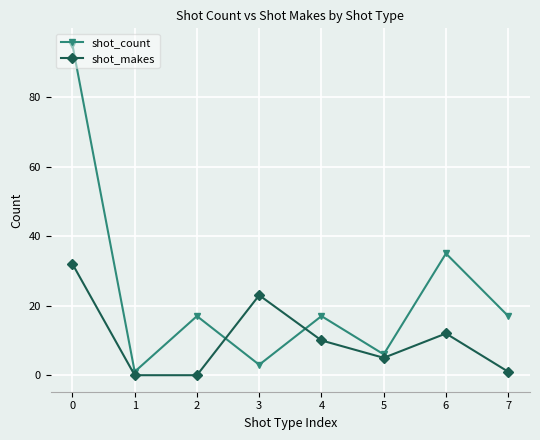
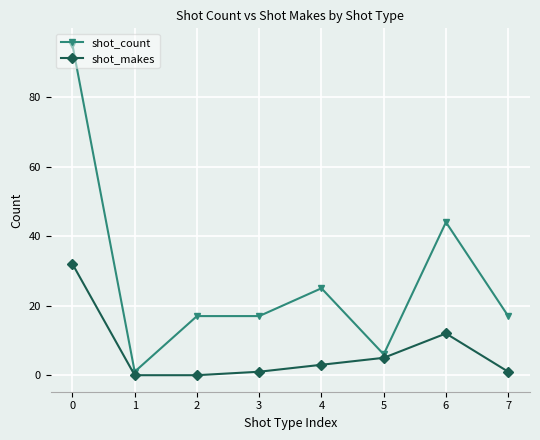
shot_count, 3: 3 -> 17
shot_makes, 3: 23 -> 1
shot_count, 4: 17 -> 25
shot_makes, 4: 10 -> 3
shot_count, 6: 35 -> 44
